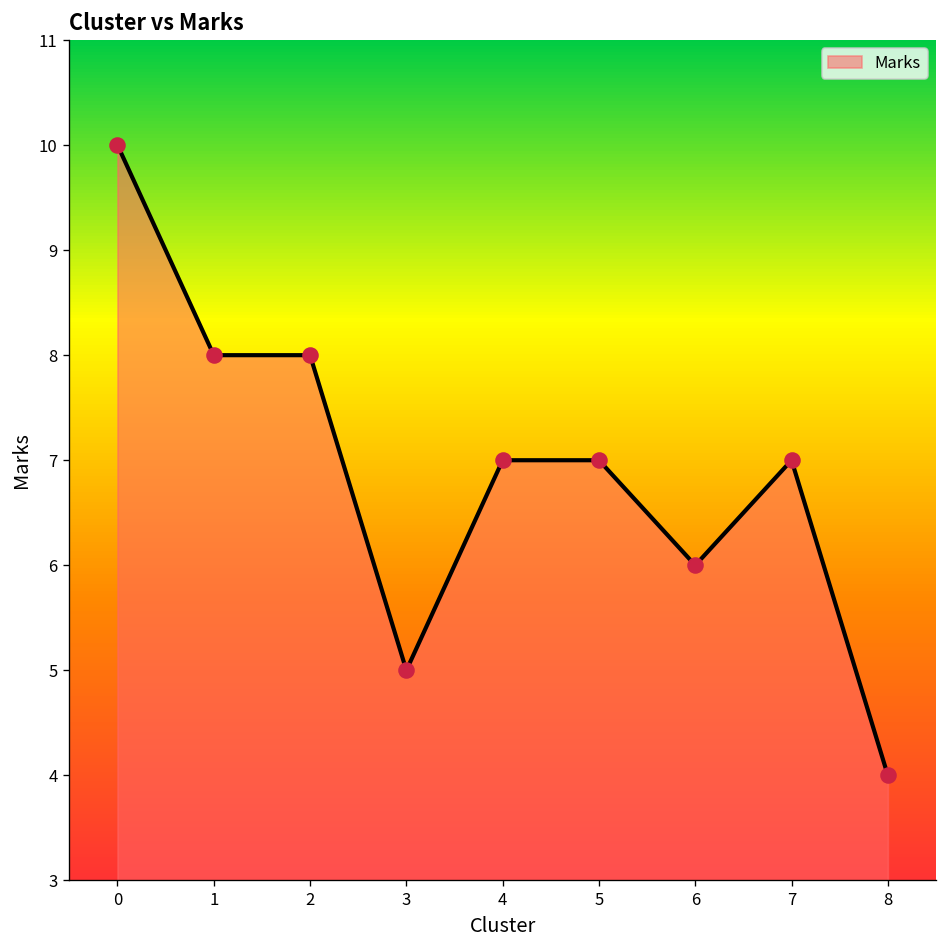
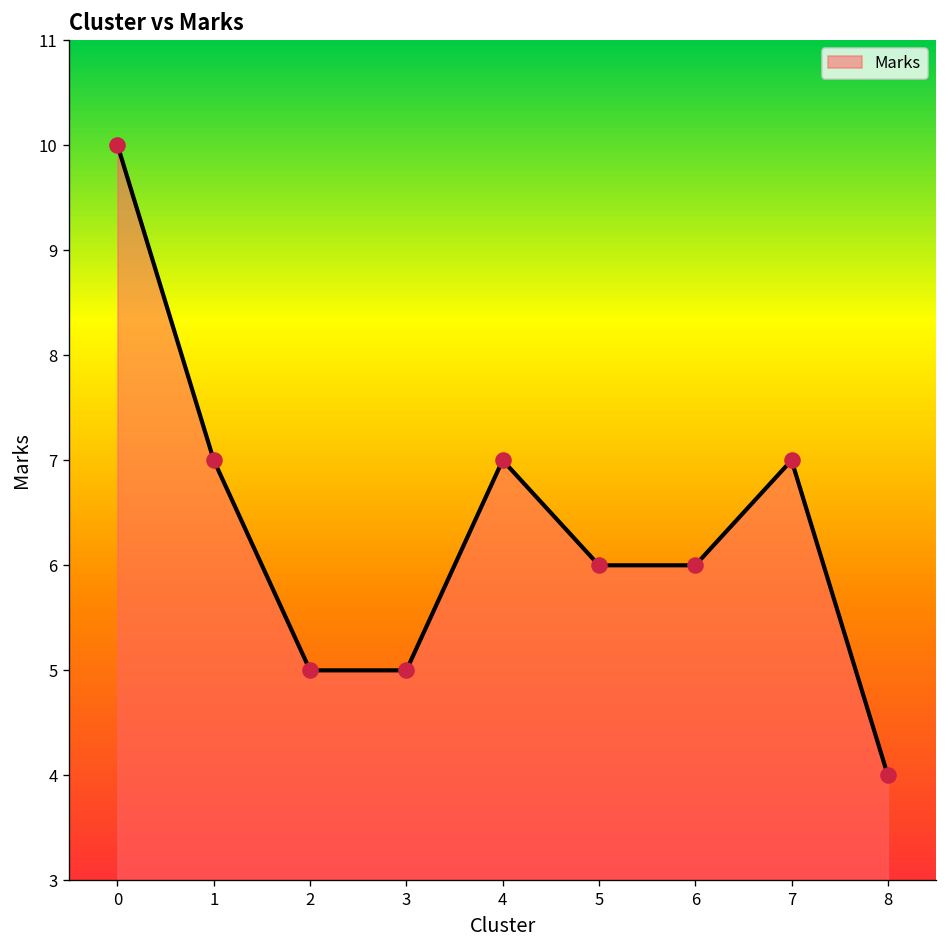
1: 8 -> 7
2: 8 -> 5
5: 7 -> 6
